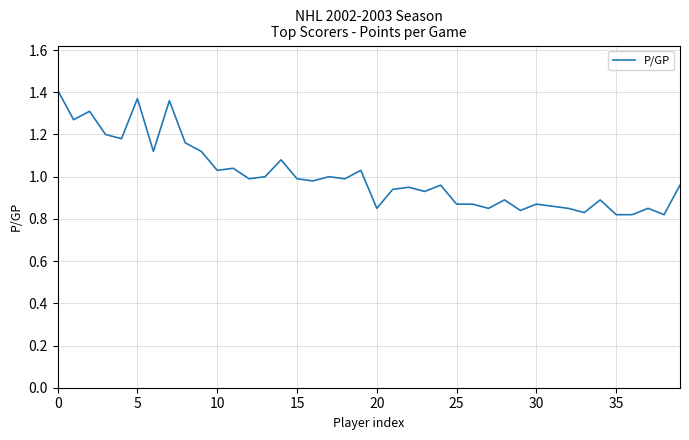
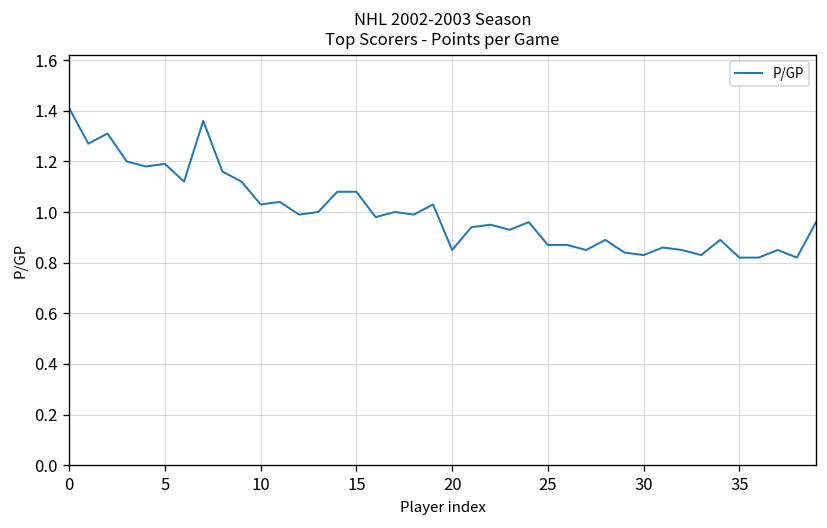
5: 1.37 -> 1.19
15: 0.99 -> 1.08
30: 0.87 -> 0.83
